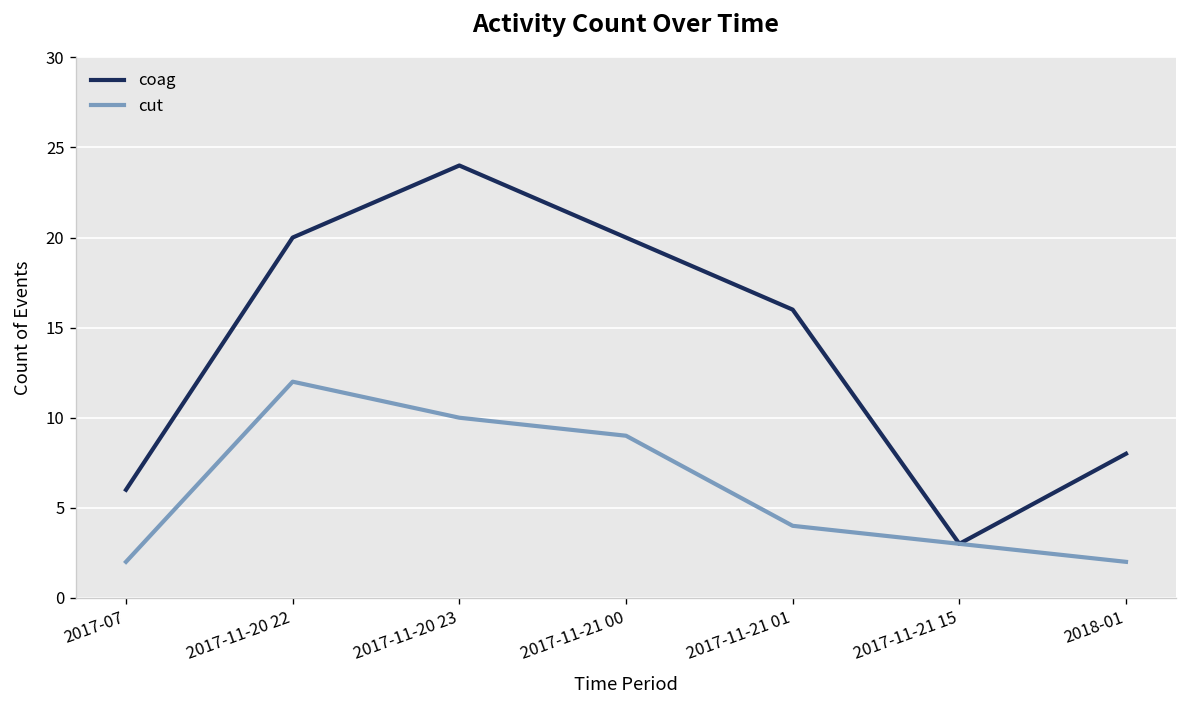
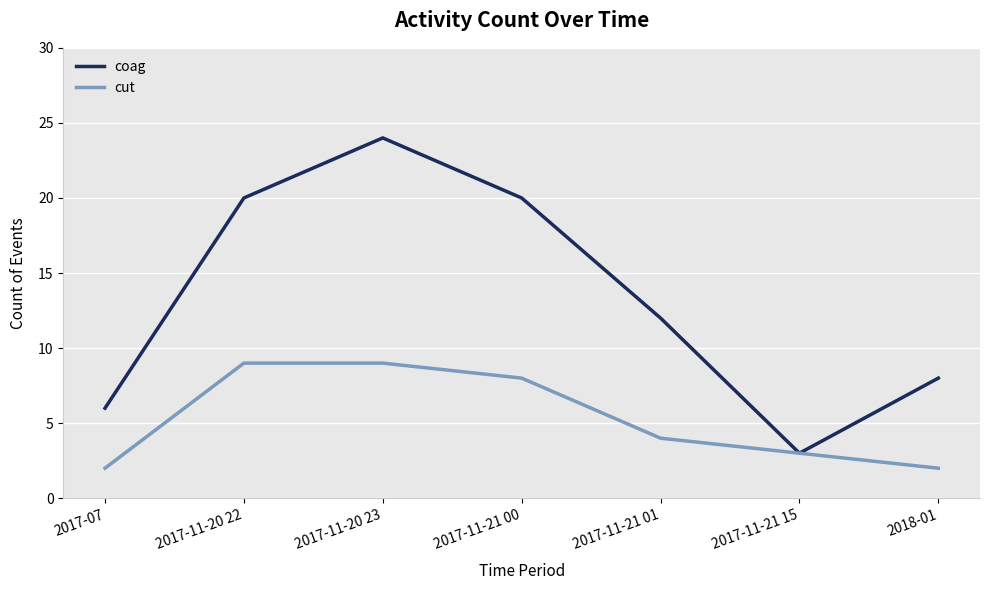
cut, 2017-11-20 22: 12 -> 9
cut, 2017-11-20 23: 10 -> 9
cut, 2017-11-21 00: 9 -> 8
coag, 2017-11-21 01: 16 -> 12
